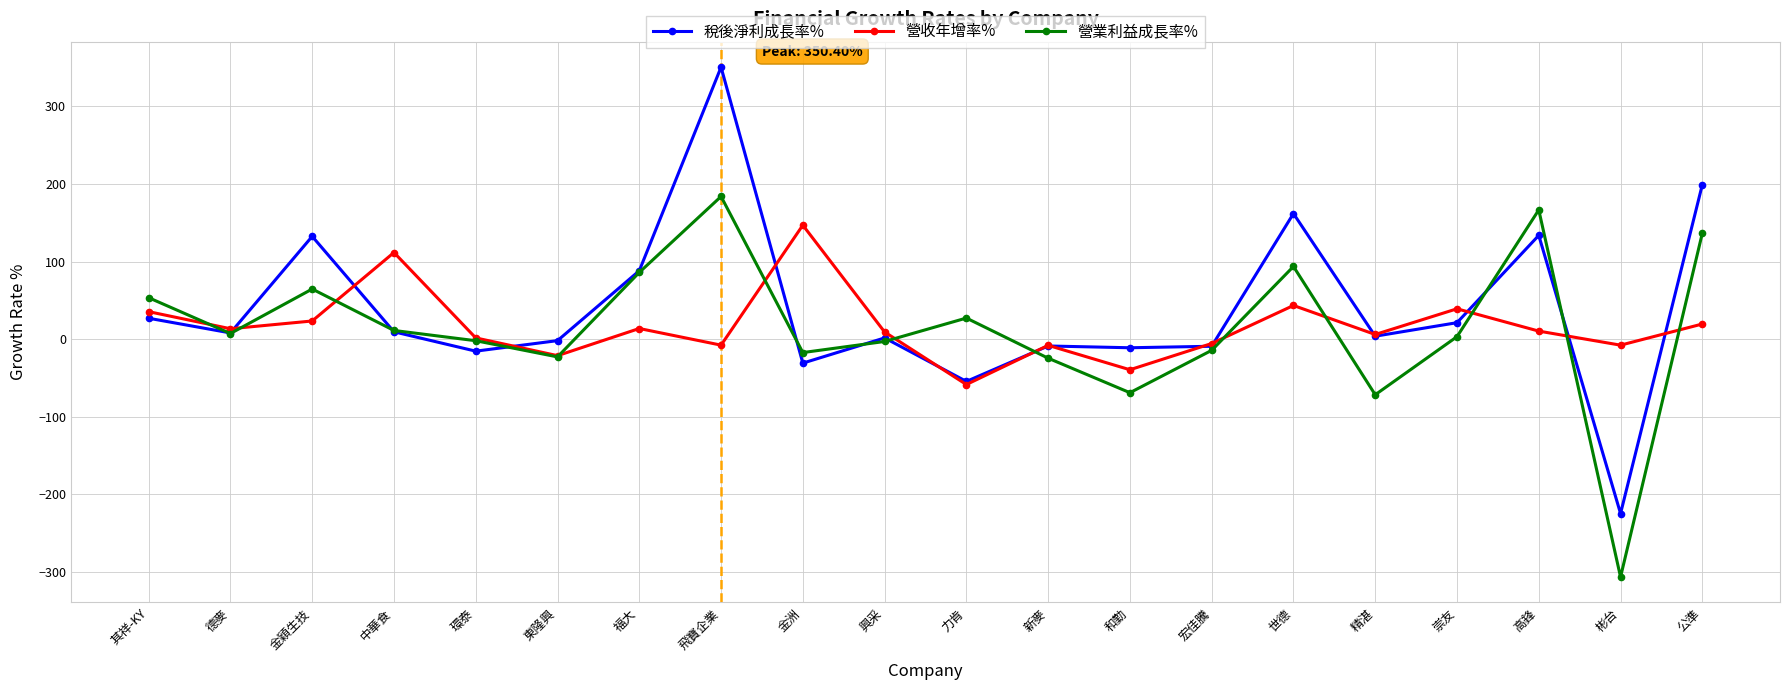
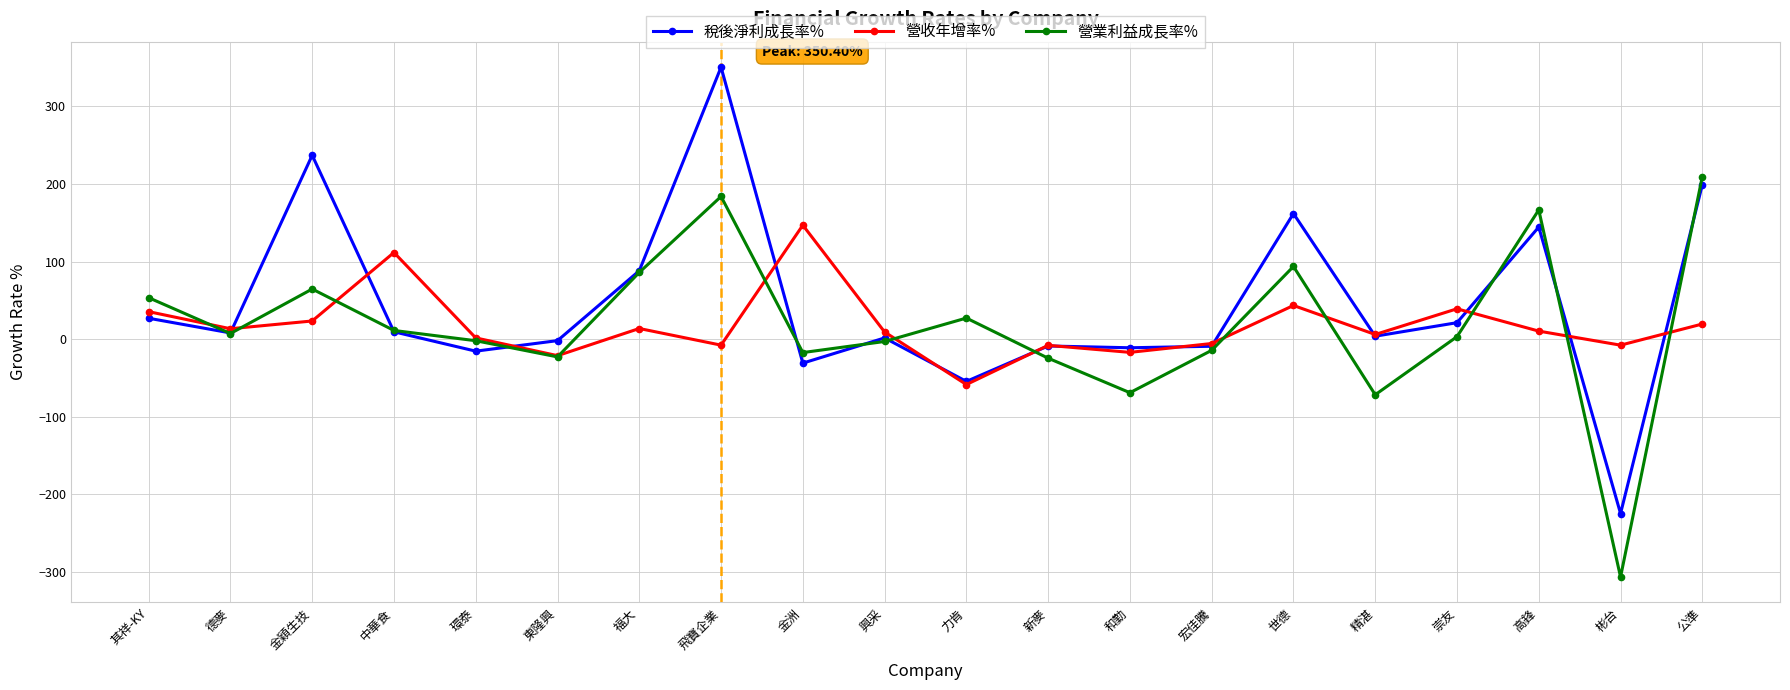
稅後淨利成長率%, 金穎生技: 130 -> 240
營收年增率%, 和勤: -40 -> -20
稅後淨利成長率%, 高鋒: 130 -> 140
營業利益成長率%, 公準: 140 -> 210
